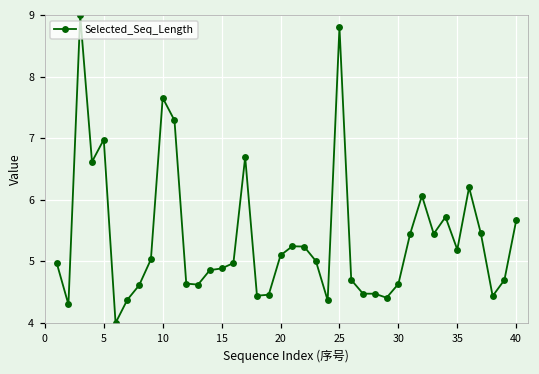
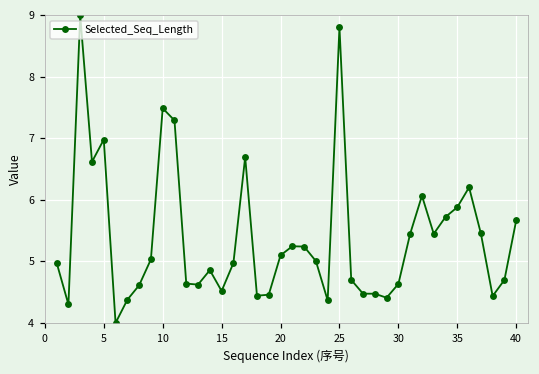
10: 7.7 -> 7.5
15: 4.9 -> 4.5
35: 5.2 -> 5.9
